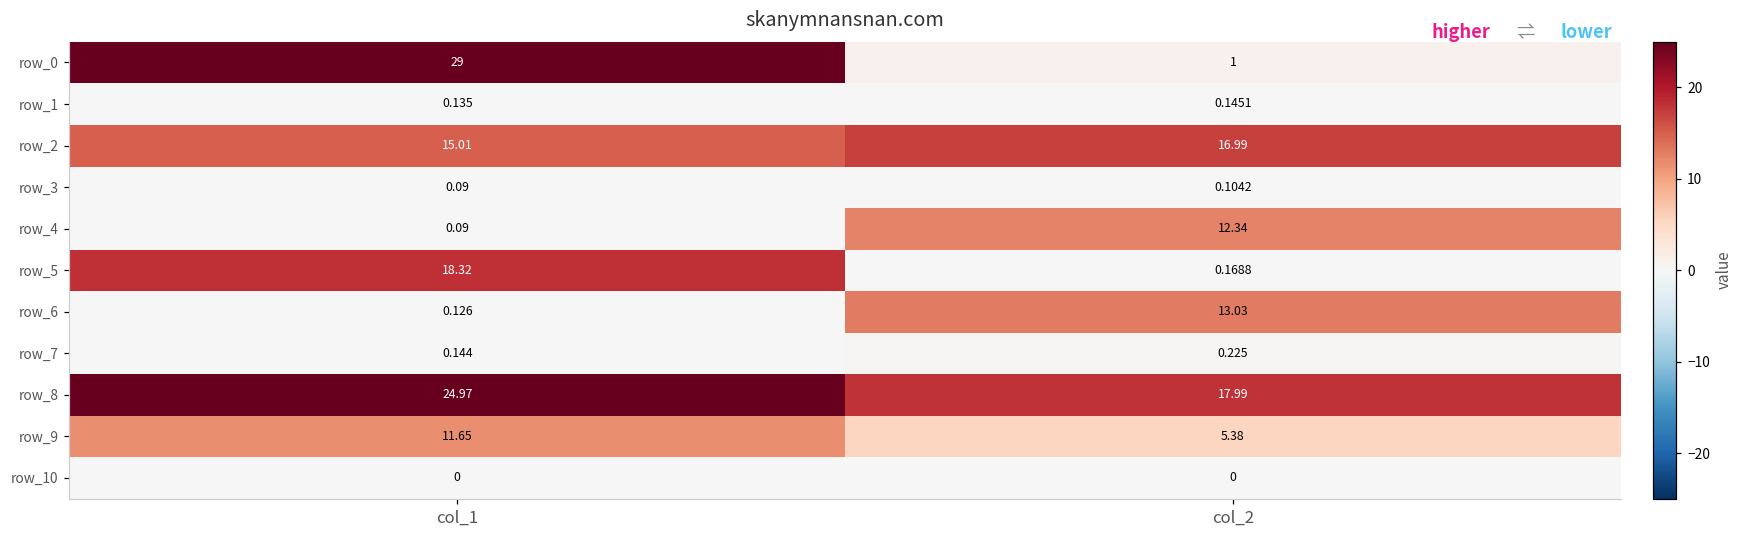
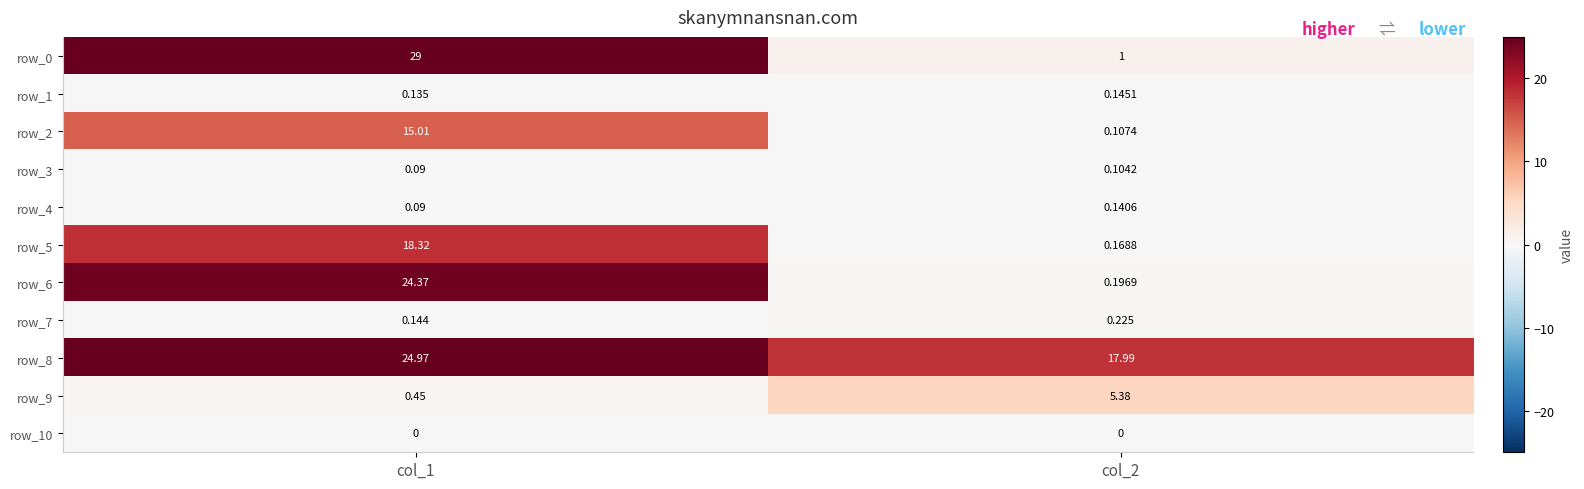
row_2, col_2: 16.99 -> 0.1074
row_4, col_2: 12.34 -> 0.1406
row_6, col_1: 0.126 -> 24.37
row_6, col_2: 13.03 -> 0.1969
row_9, col_1: 11.65 -> 0.45
